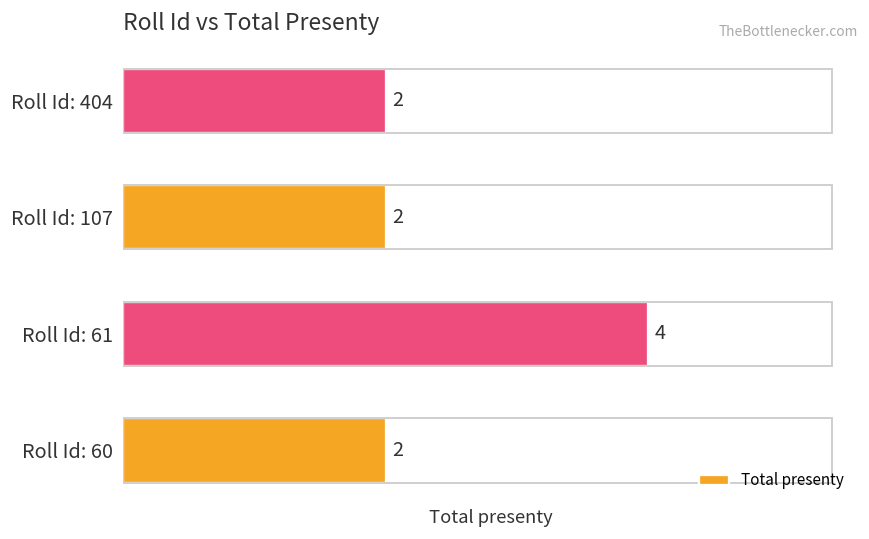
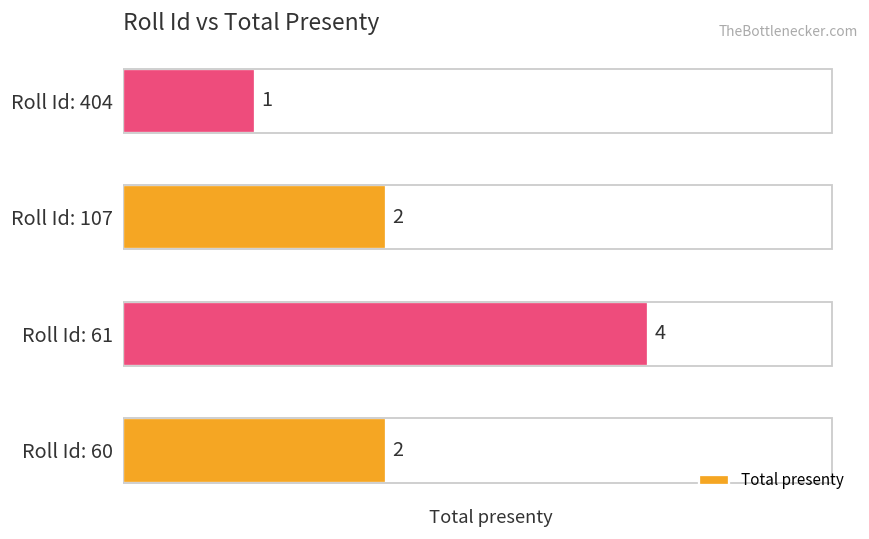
Roll Id: 404: 2 -> 1
